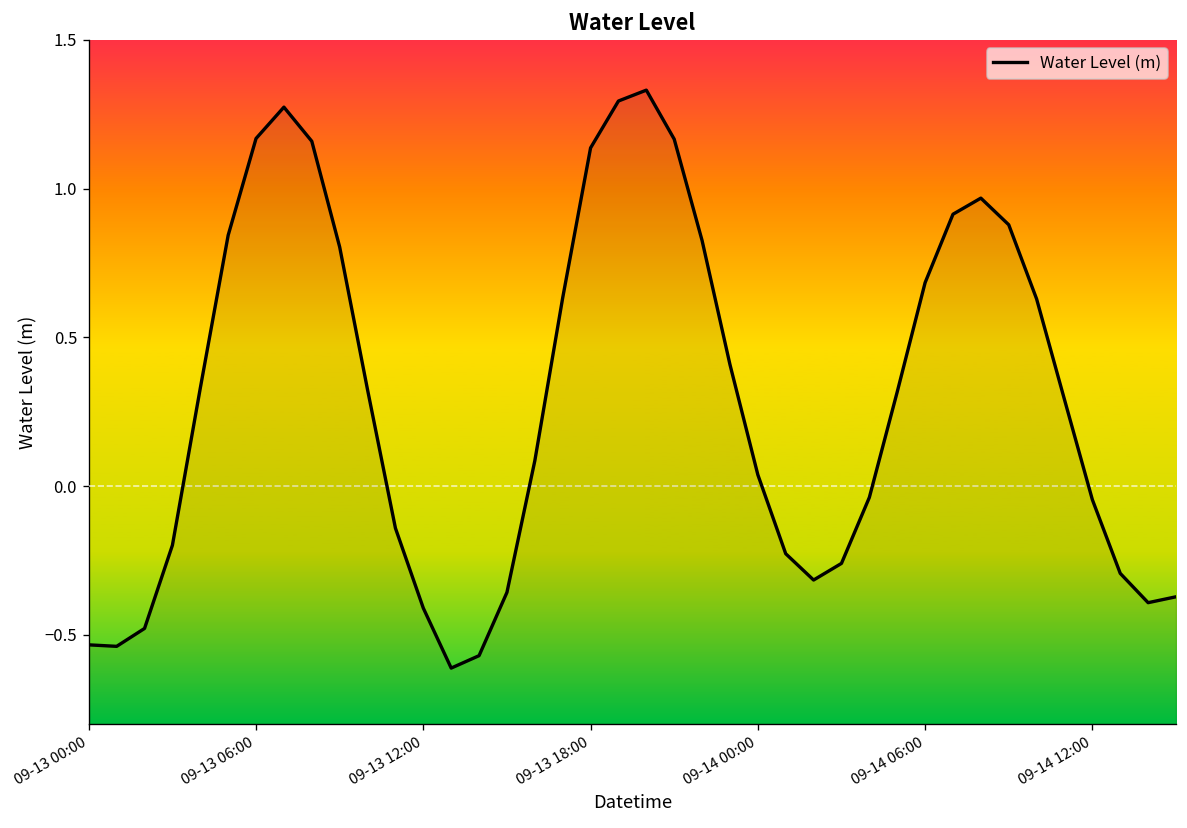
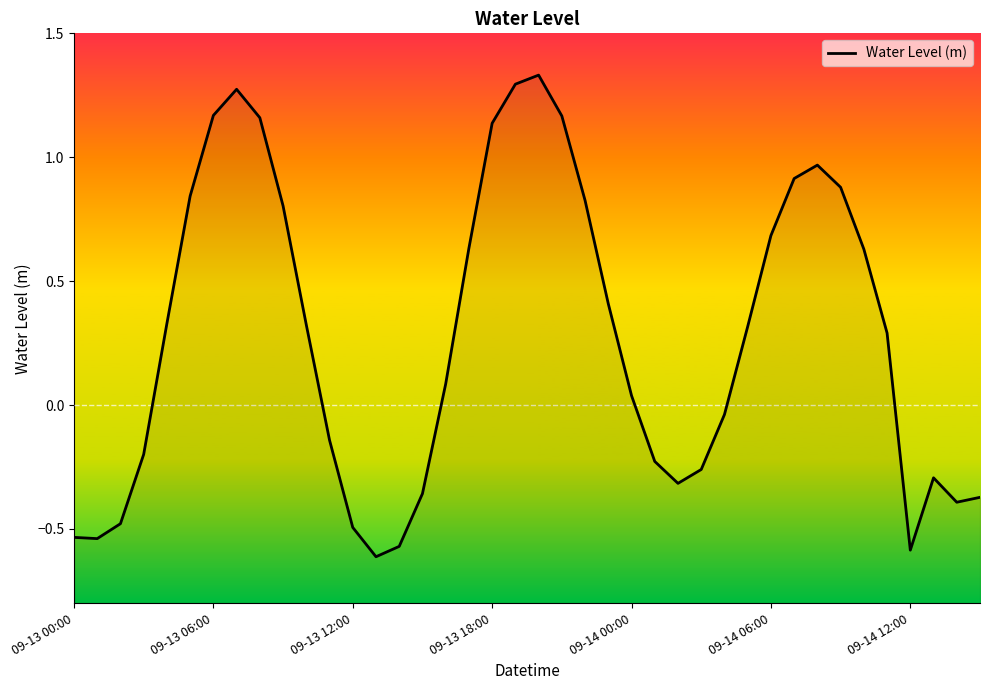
09-13 12:00: -0.41 -> -0.49
09-14 12:00: -0.05 -> -0.59
